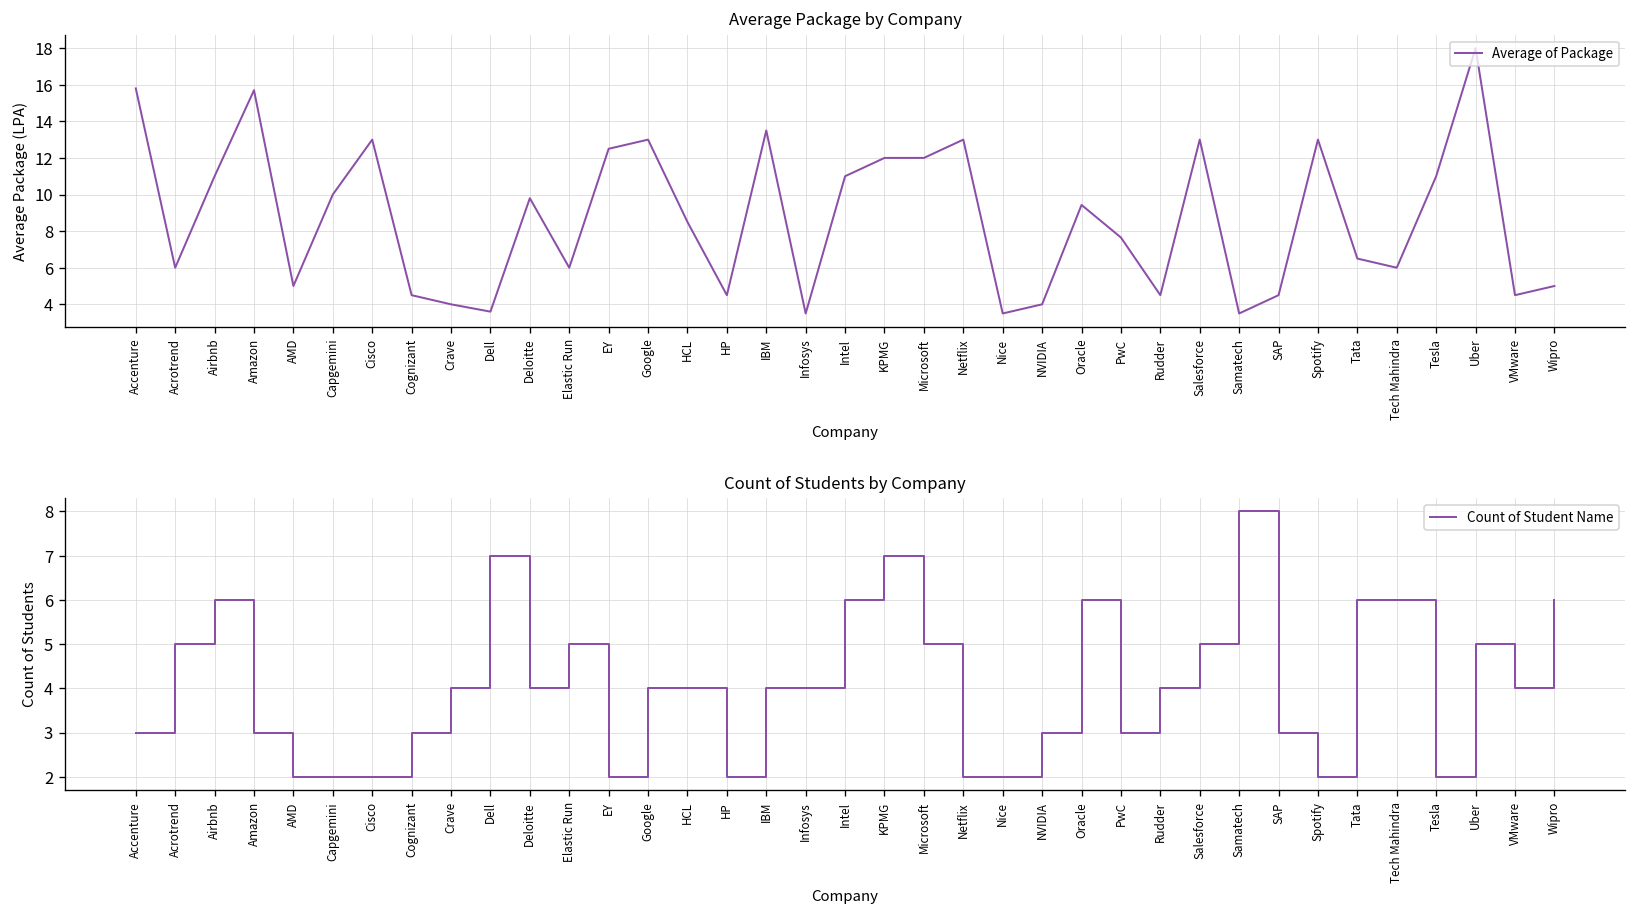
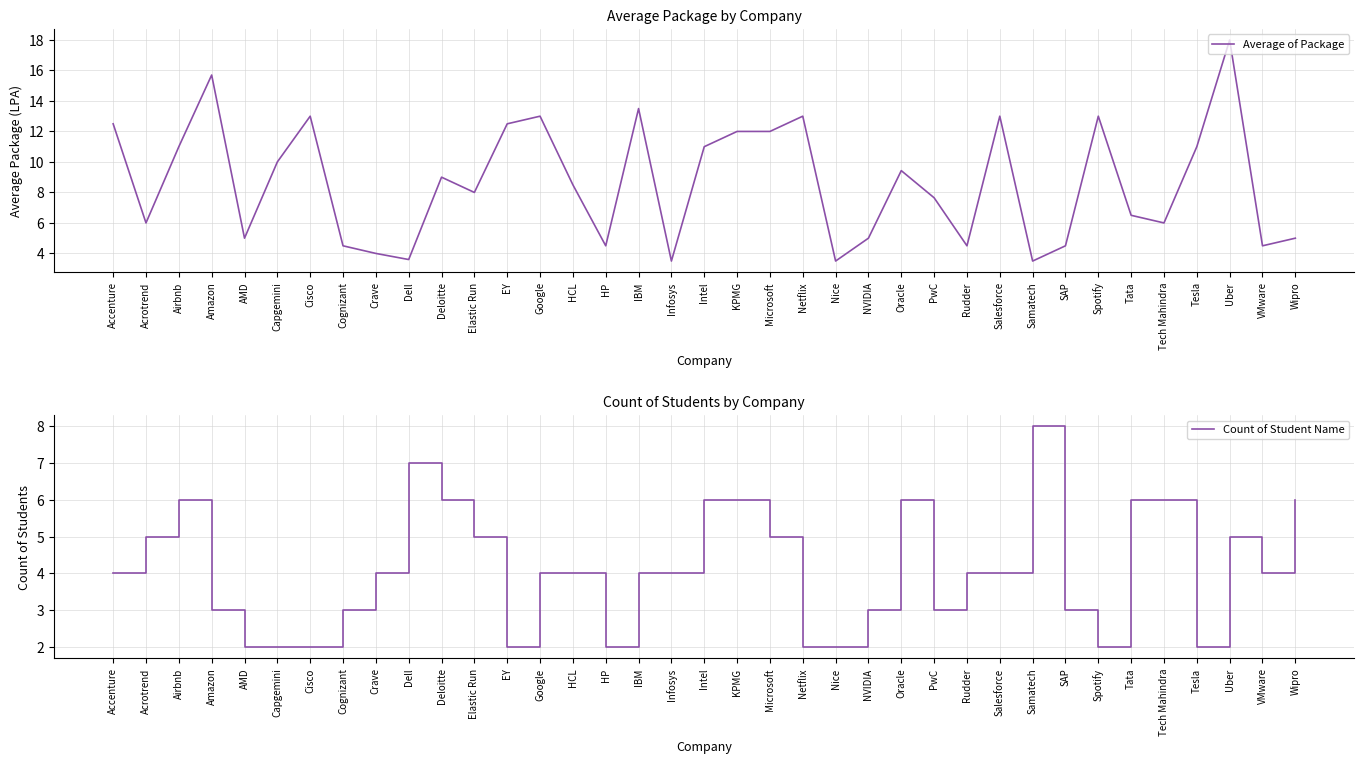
Average Package by Company, Accenture: 15.8 -> 12.5
Average Package by Company, Deloitte: 9.8 -> 9.0
Average Package by Company, Elastic Run: 6 -> 8
Average Package by Company, NVIDIA: 4 -> 5
Count of Students by Company, Accenture: 3 -> 4
Count of Students by Company, Deloitte: 4 -> 6
Count of Students by Company, KPMG: 7 -> 6
Count of Students by Company, Salesforce: 5 -> 4
